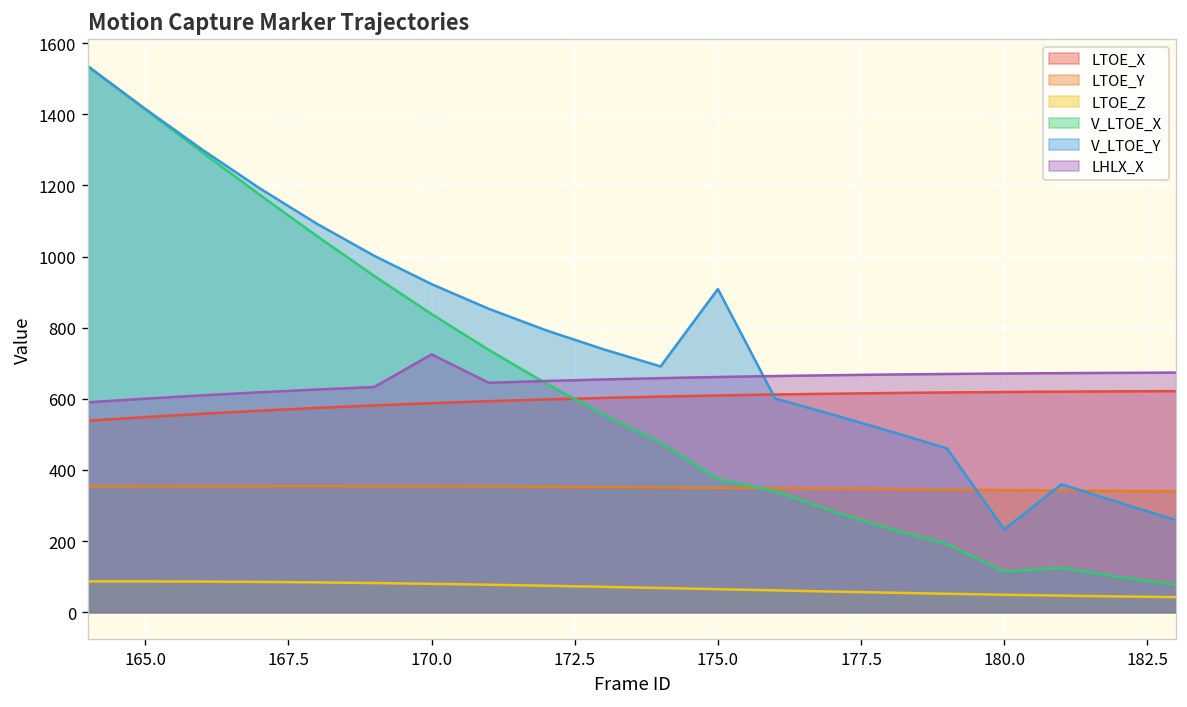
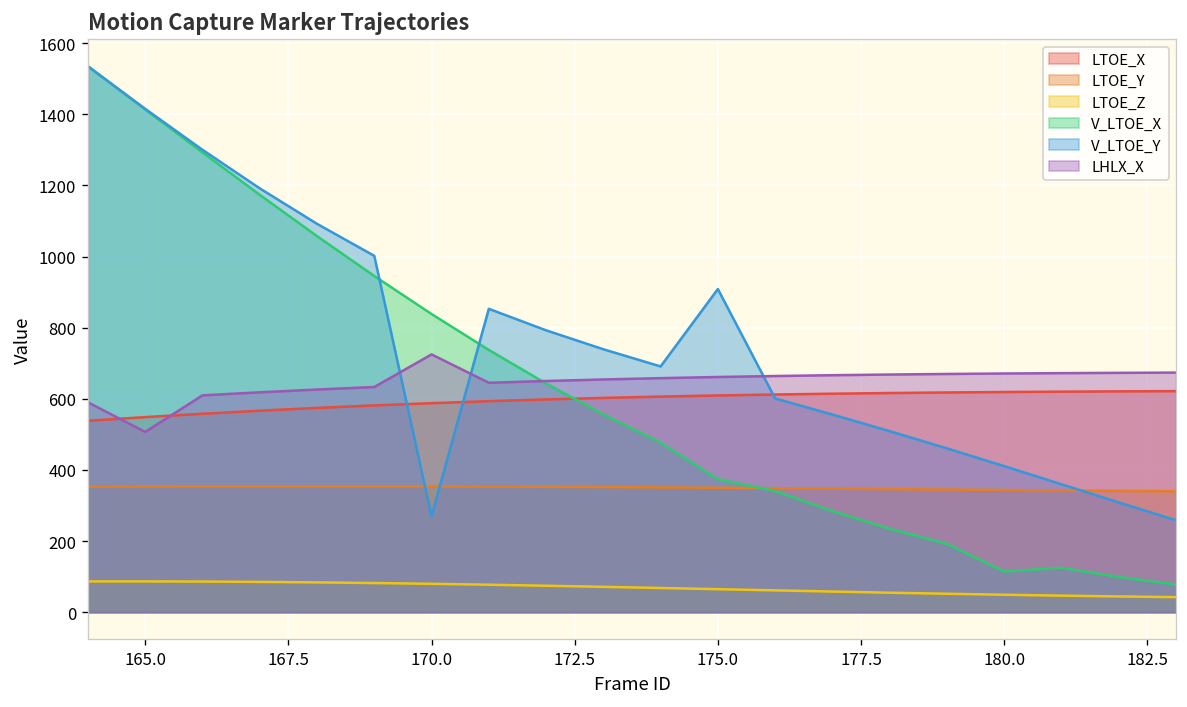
LHLX_X, 165.0: 600 -> 510
V_LTOE_Y, 170.0: 920 -> 270
V_LTOE_Y, 180.0: 230 -> 410
